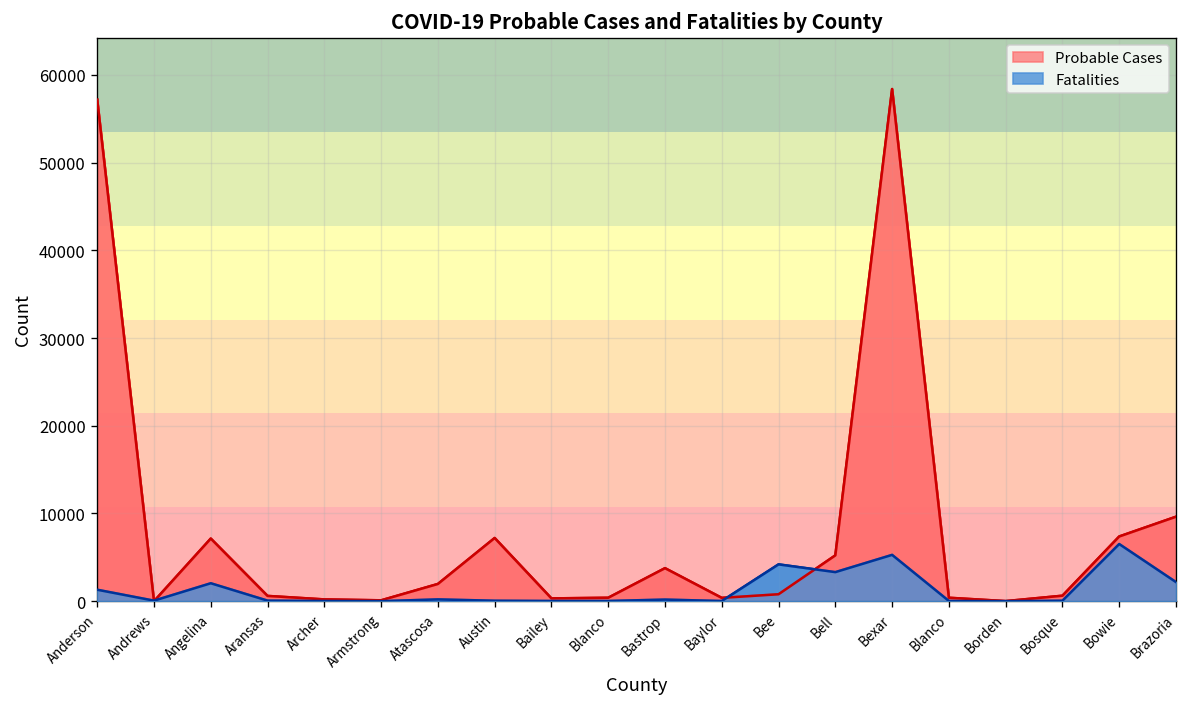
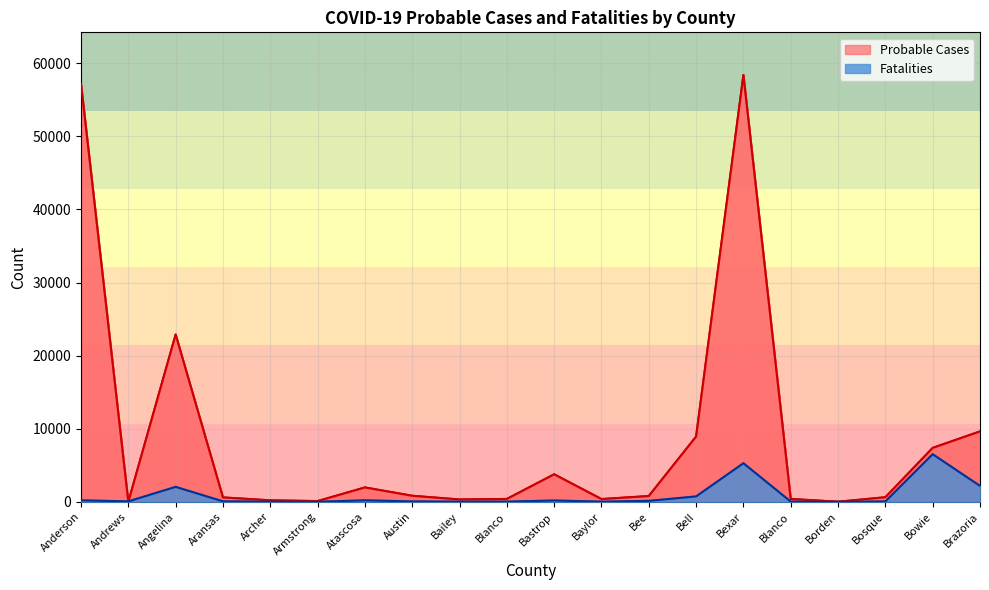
Fatalities, Anderson: 1000 -> 0
Probable Cases, Angelina: 7000 -> 23000
Probable Cases, Austin: 7000 -> 1000
Fatalities, Bee: 4000 -> 0
Probable Cases, Bell: 5000 -> 9000
Fatalities, Bell: 3000 -> 1000
